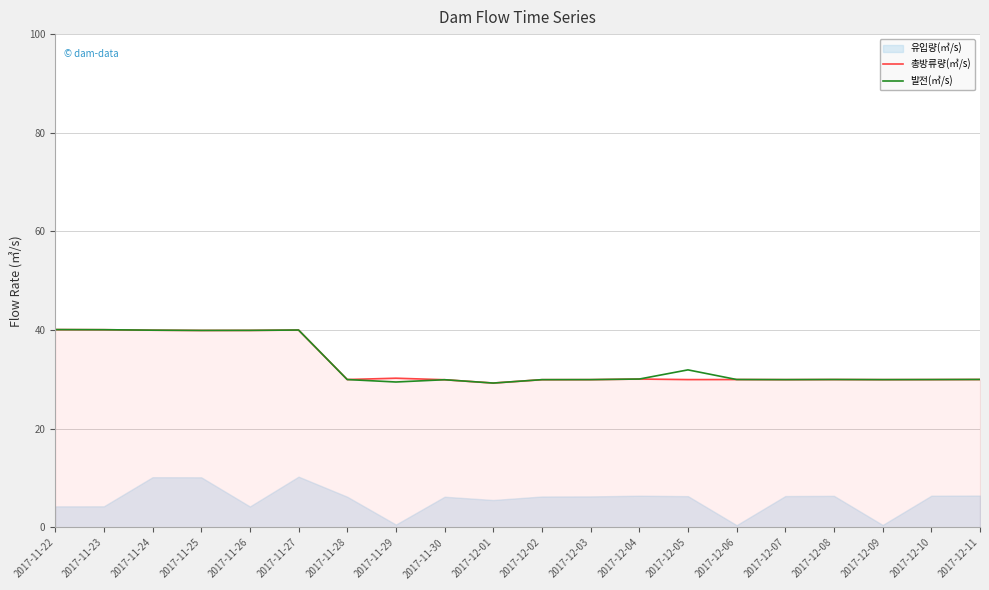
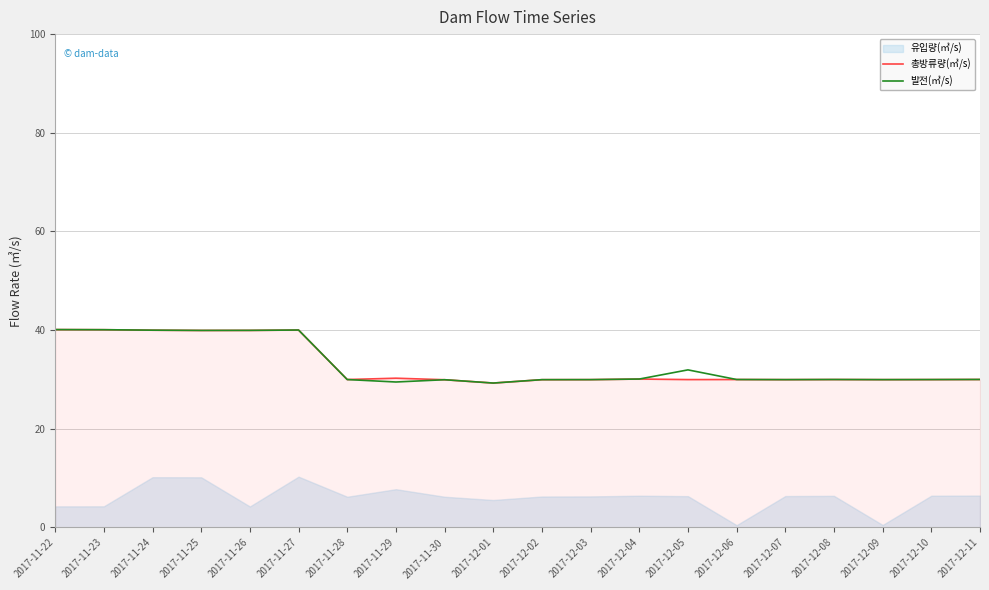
유입량(㎥/s), 2017-11-29: 1 -> 8
